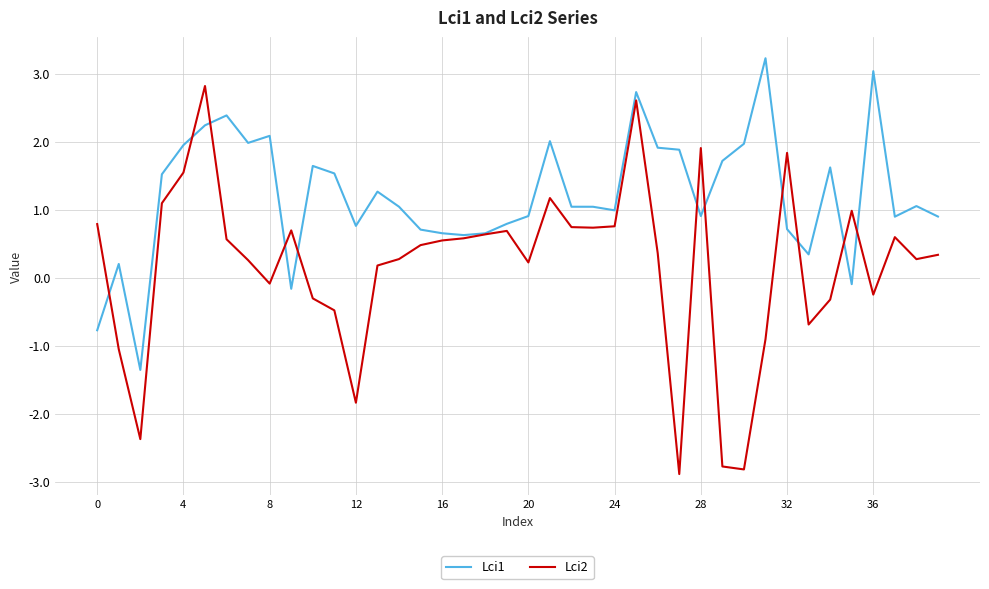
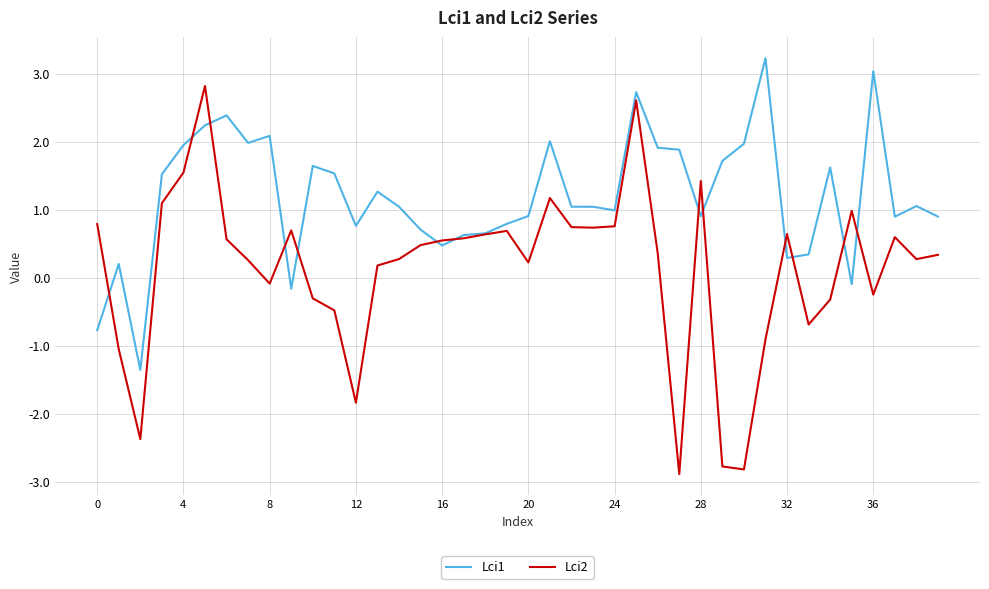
Lci1, 16: 0.7 -> 0.5
Lci2, 28: 1.9 -> 1.4
Lci1, 32: 0.7 -> 0.3
Lci2, 32: 1.8 -> 0.6
